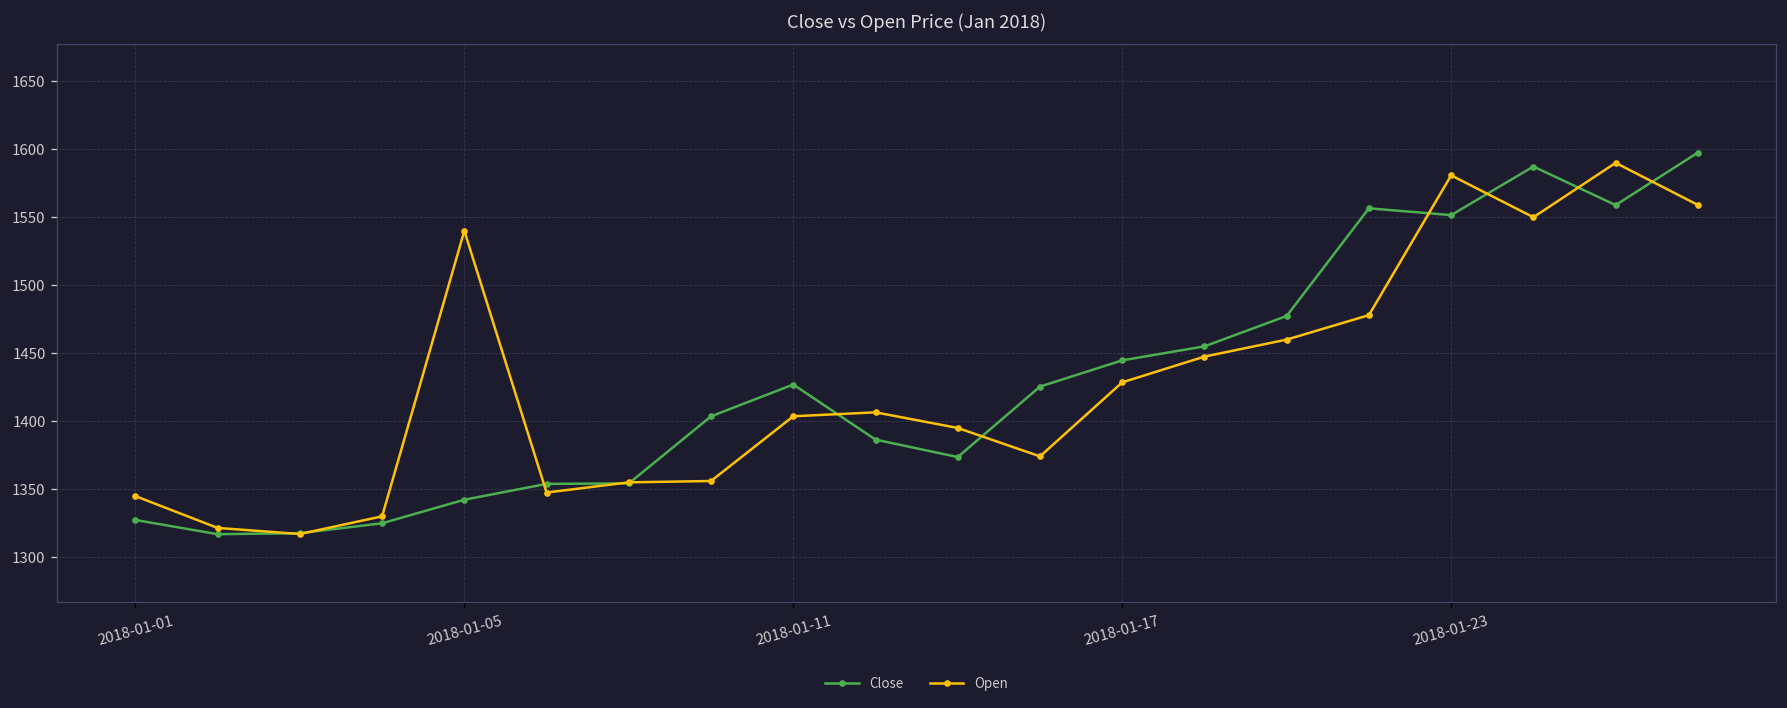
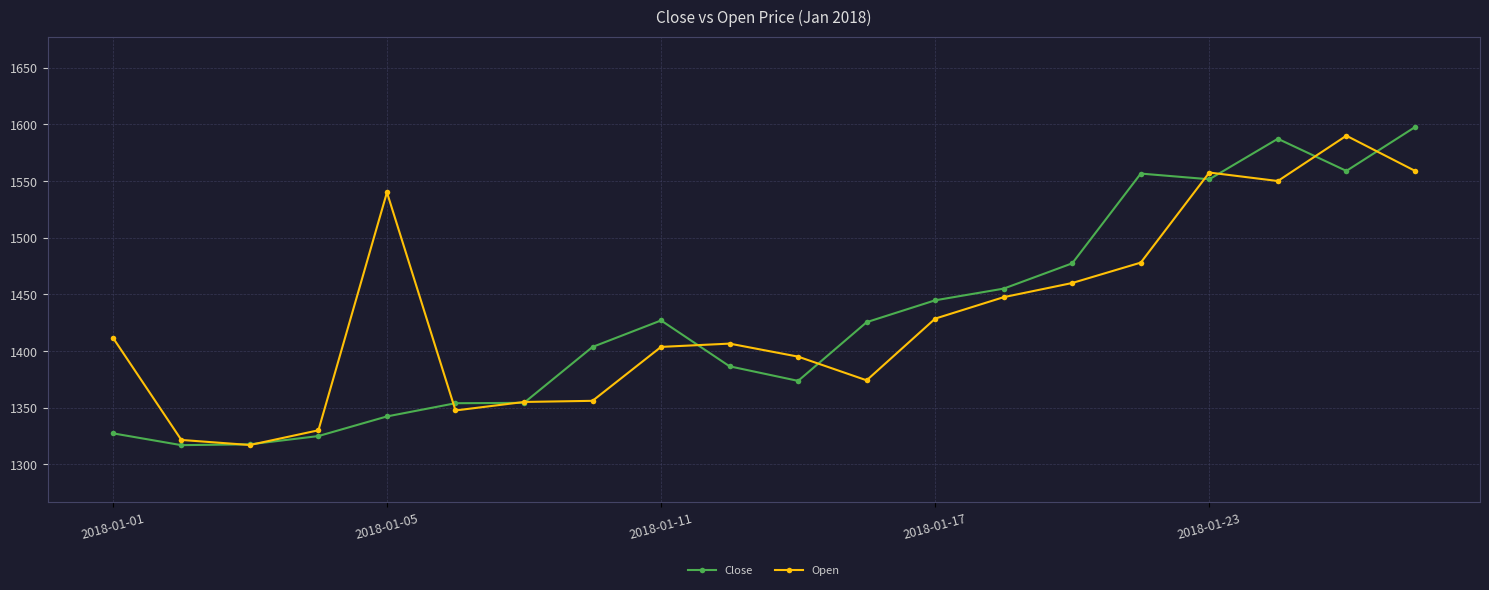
Open, 2018-01-01: 1345 -> 1412
Open, 2018-01-23: 1581 -> 1558
